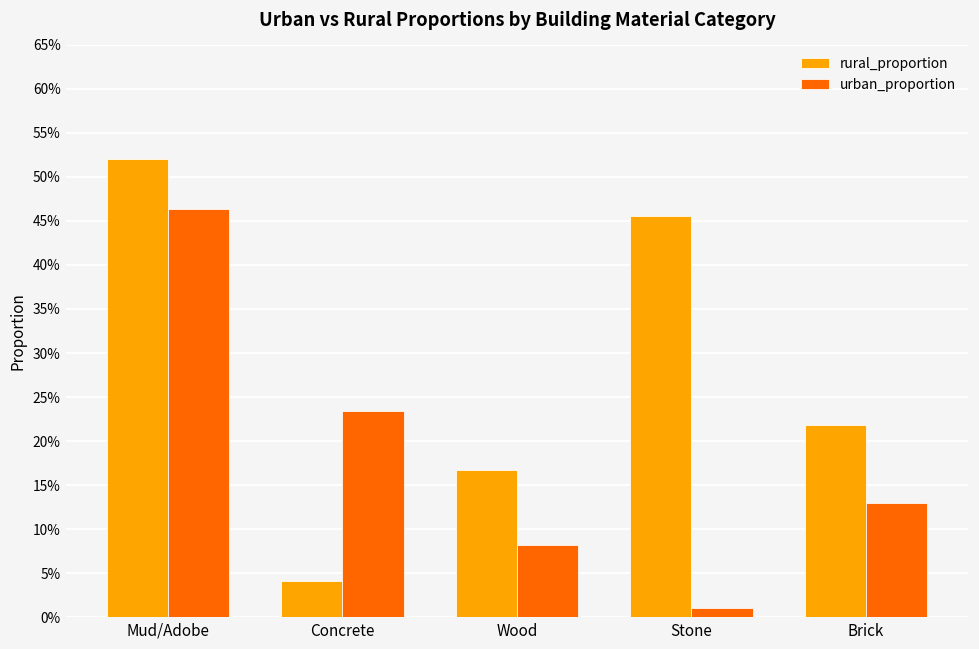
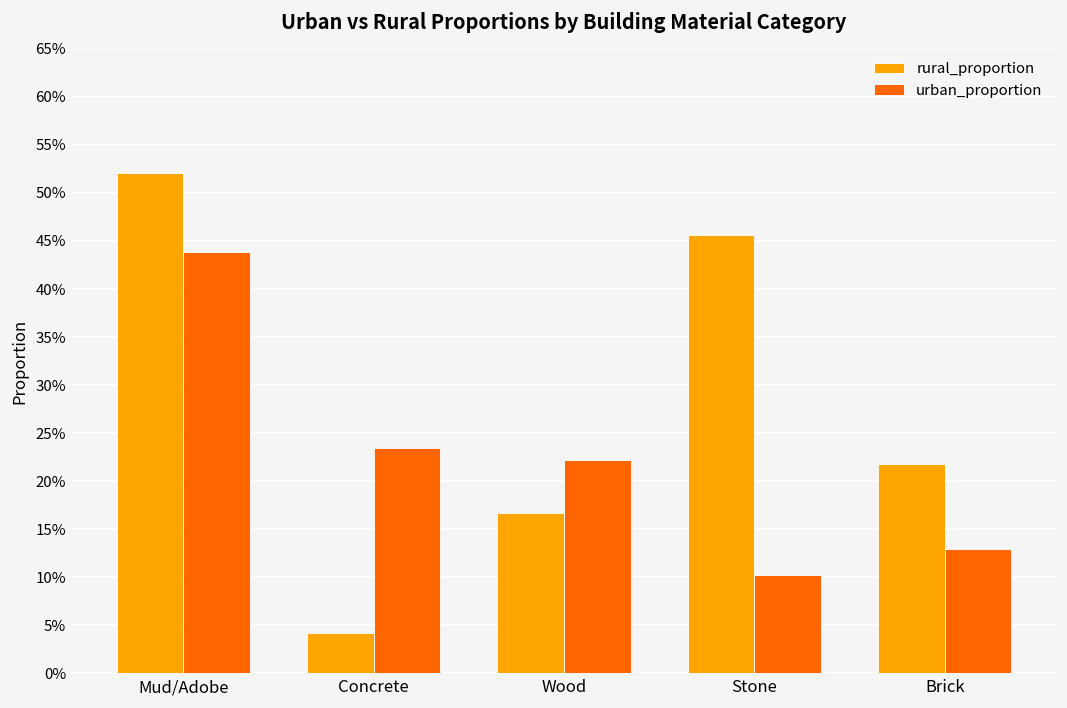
urban_proportion, Mud/Adobe: 46% -> 44%
urban_proportion, Wood: 8% -> 22%
urban_proportion, Stone: 1% -> 10%
